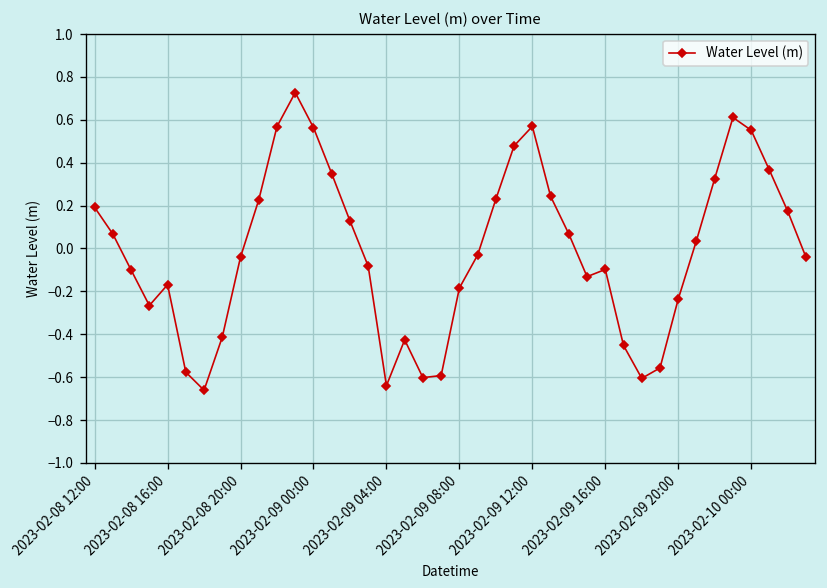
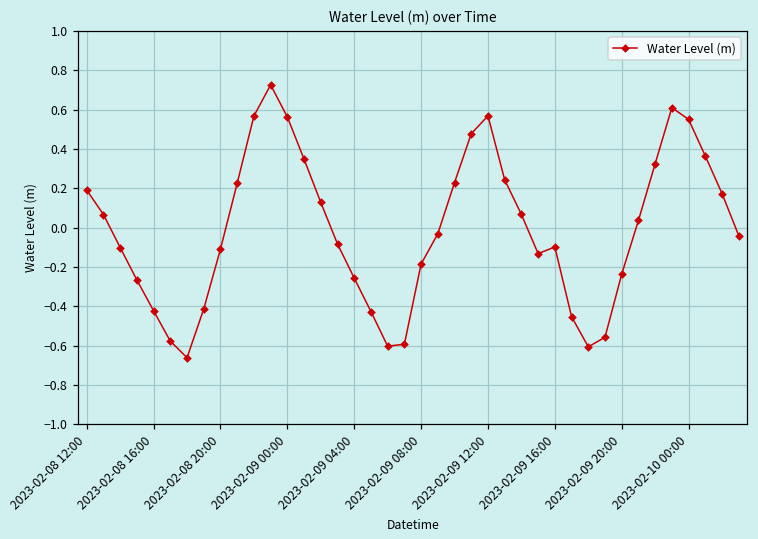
2023-02-08 16:00: -0.17 -> -0.42
2023-02-08 20:00: -0.04 -> -0.11
2023-02-09 04:00: -0.64 -> -0.26
